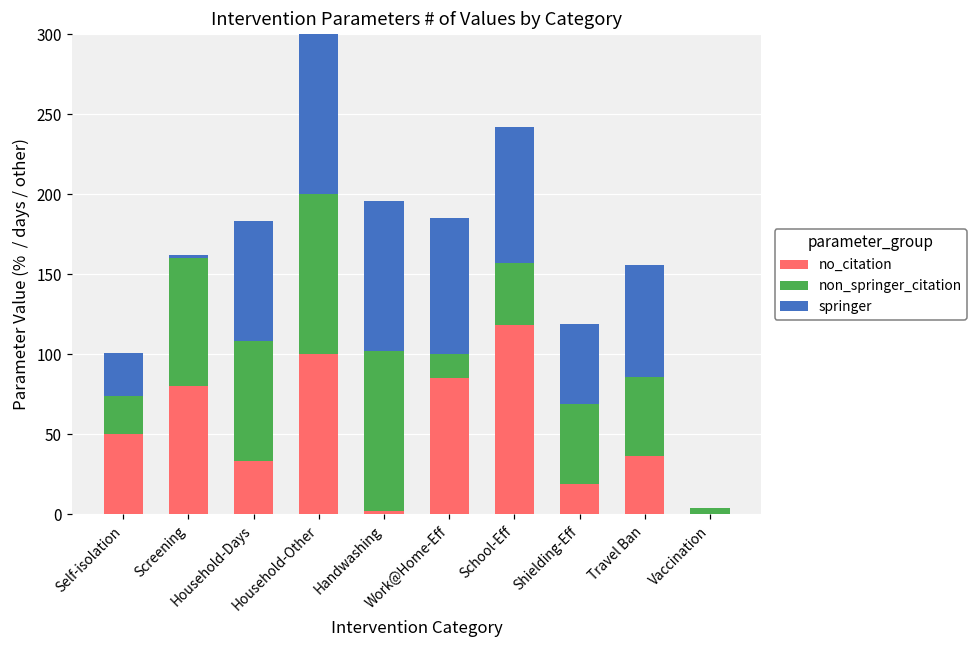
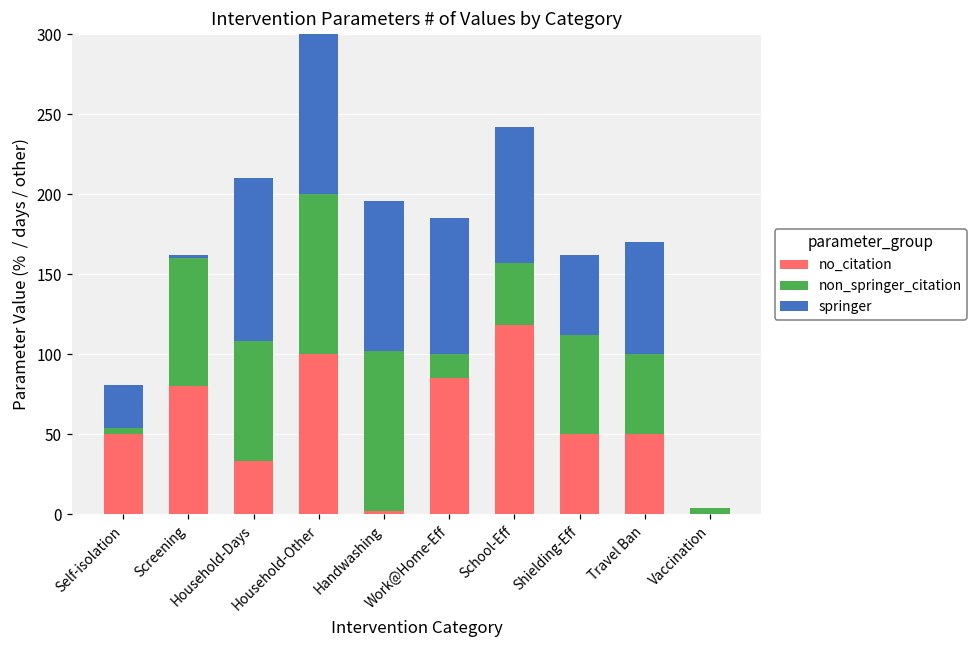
non_springer_citation, Self-isolation: 24 -> 4
springer, Household-Days: 75 -> 102
no_citation, Shielding-Eff: 19 -> 50
non_springer_citation, Shielding-Eff: 50 -> 62
no_citation, Travel Ban: 36 -> 50
